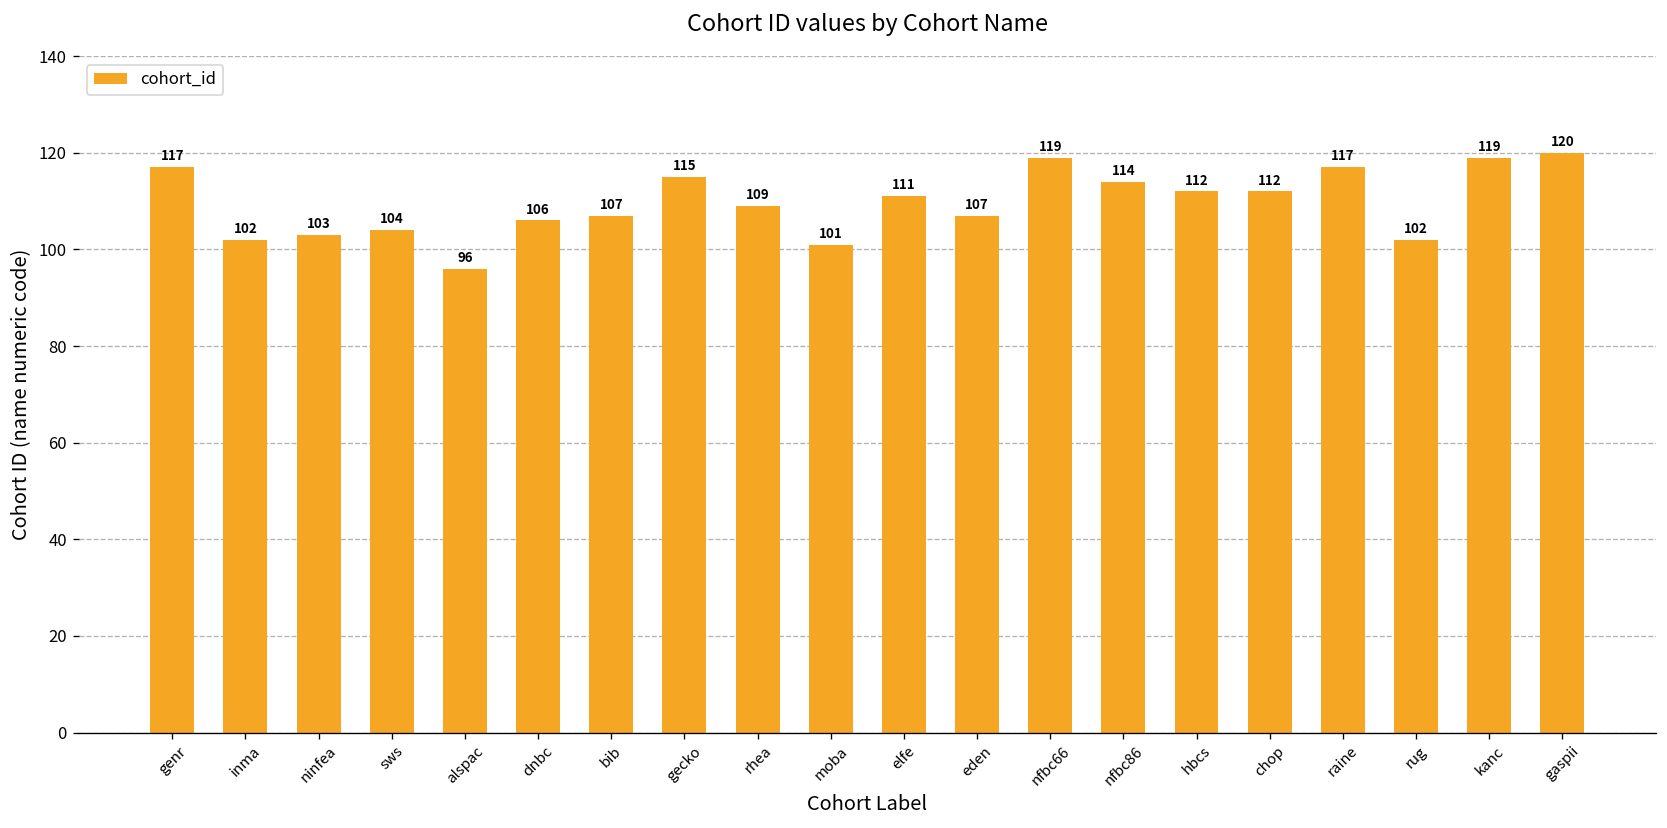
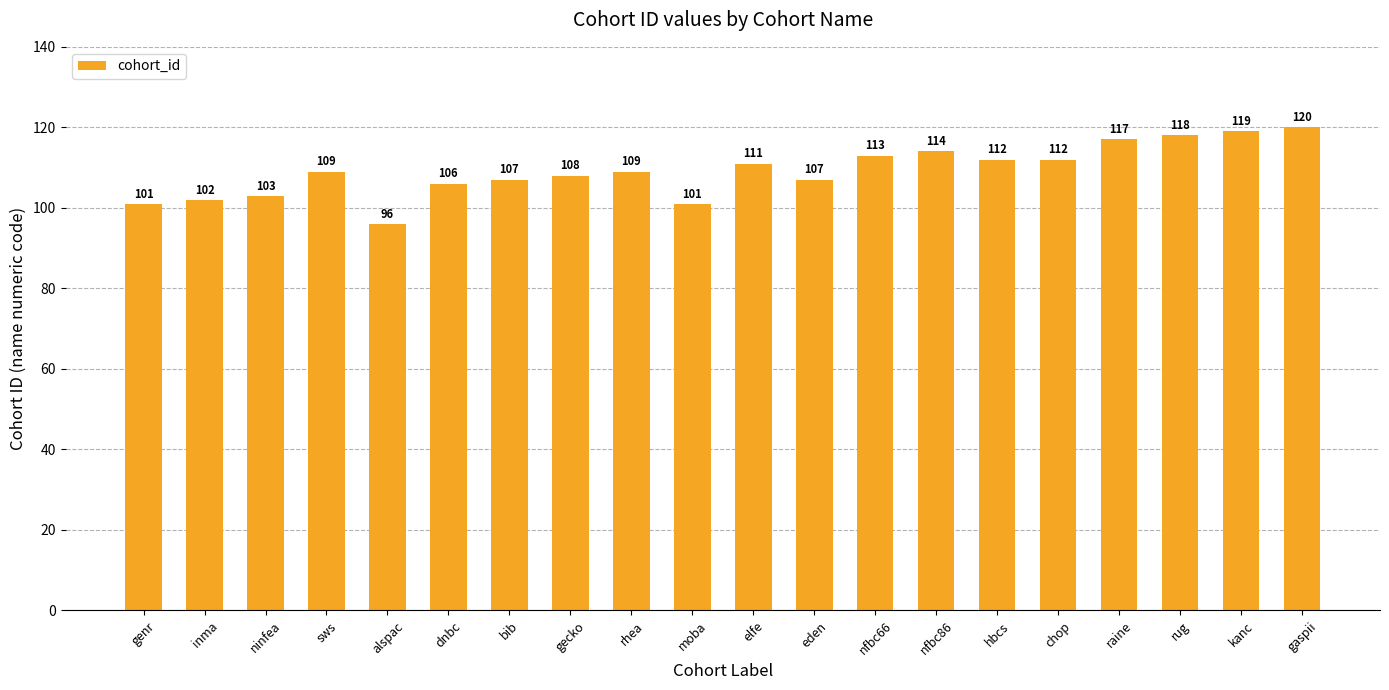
genr: 117 -> 101
sws: 104 -> 109
gecko: 115 -> 108
nfbc66: 119 -> 113
rug: 102 -> 118
